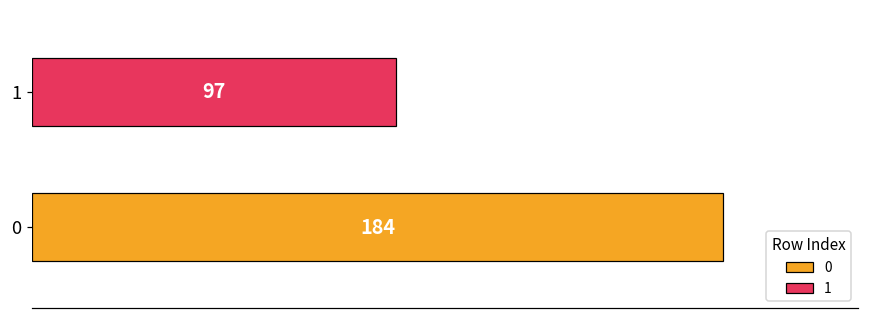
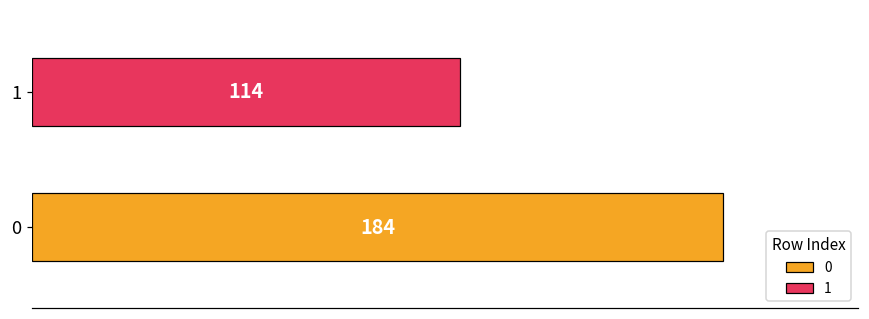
1: 97 -> 114
